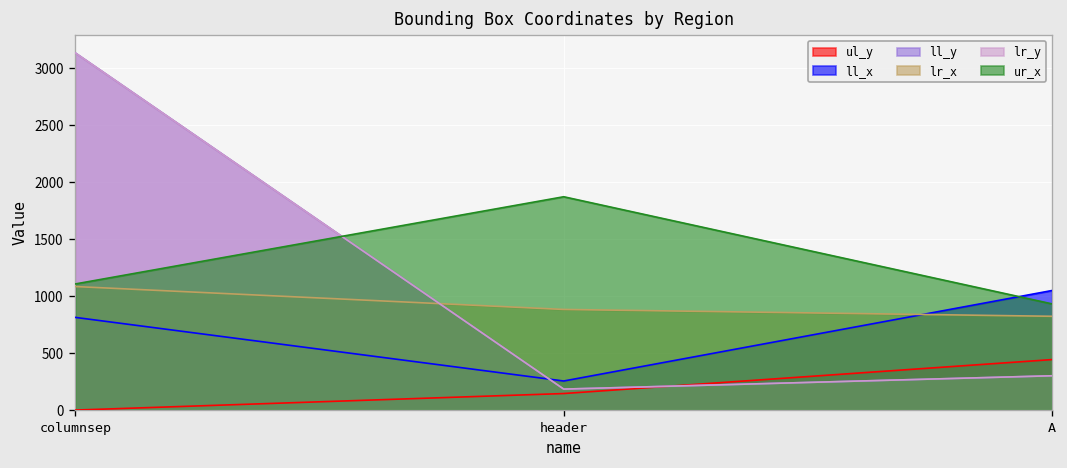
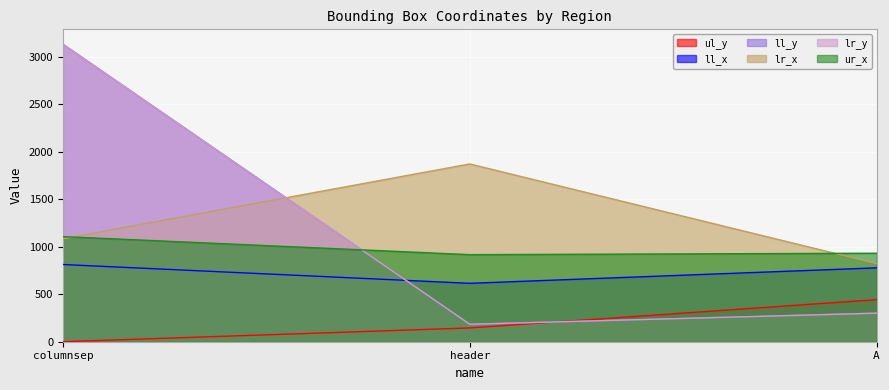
ll_x, header: 300 -> 600
lr_x, header: 900 -> 1900
ur_x, header: 1900 -> 900
ll_x, A: 1000 -> 800
